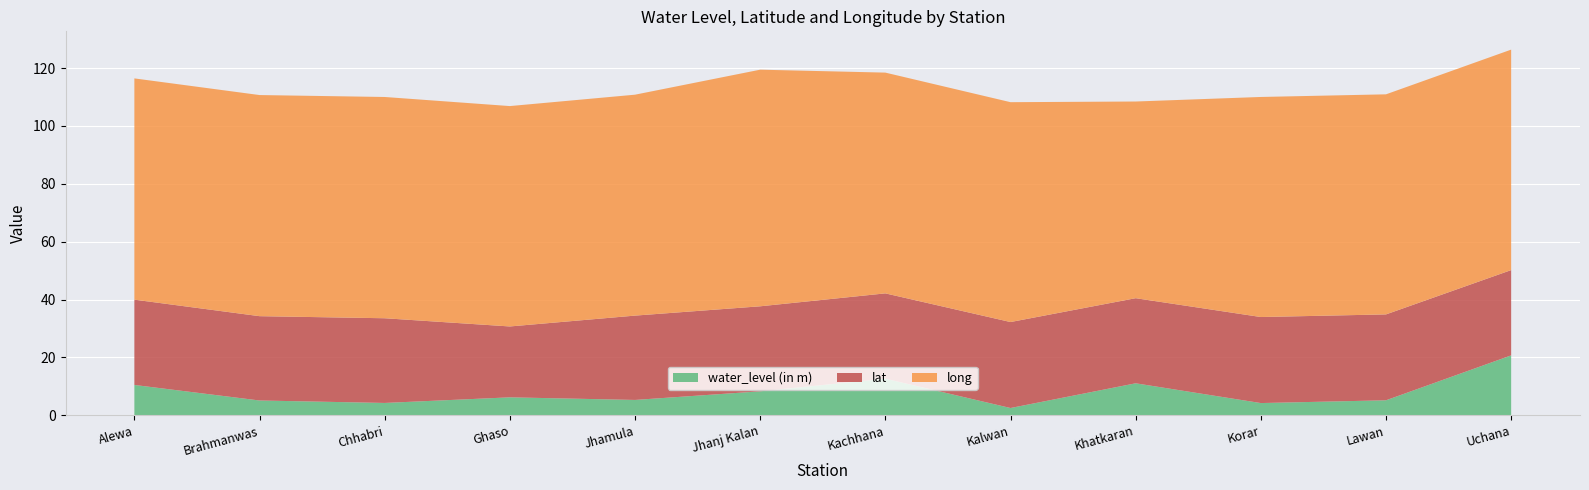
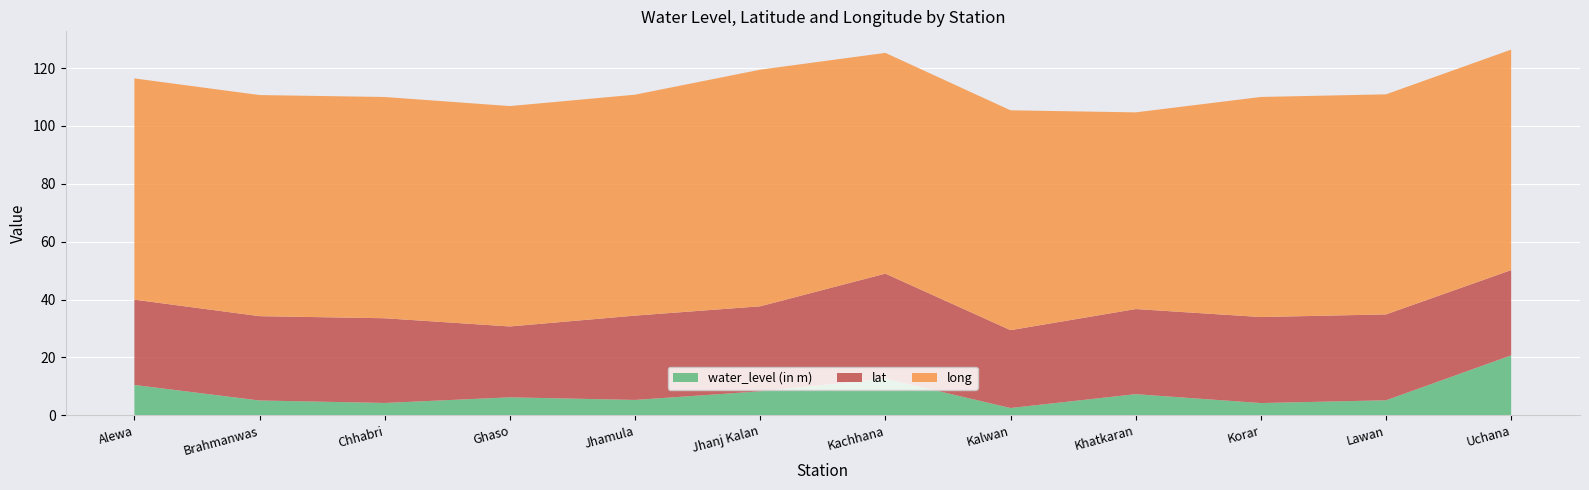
lat, Kachhana: 29 -> 36
lat, Kalwan: 30 -> 27
water_level (in m), Khatkaran: 11 -> 7
